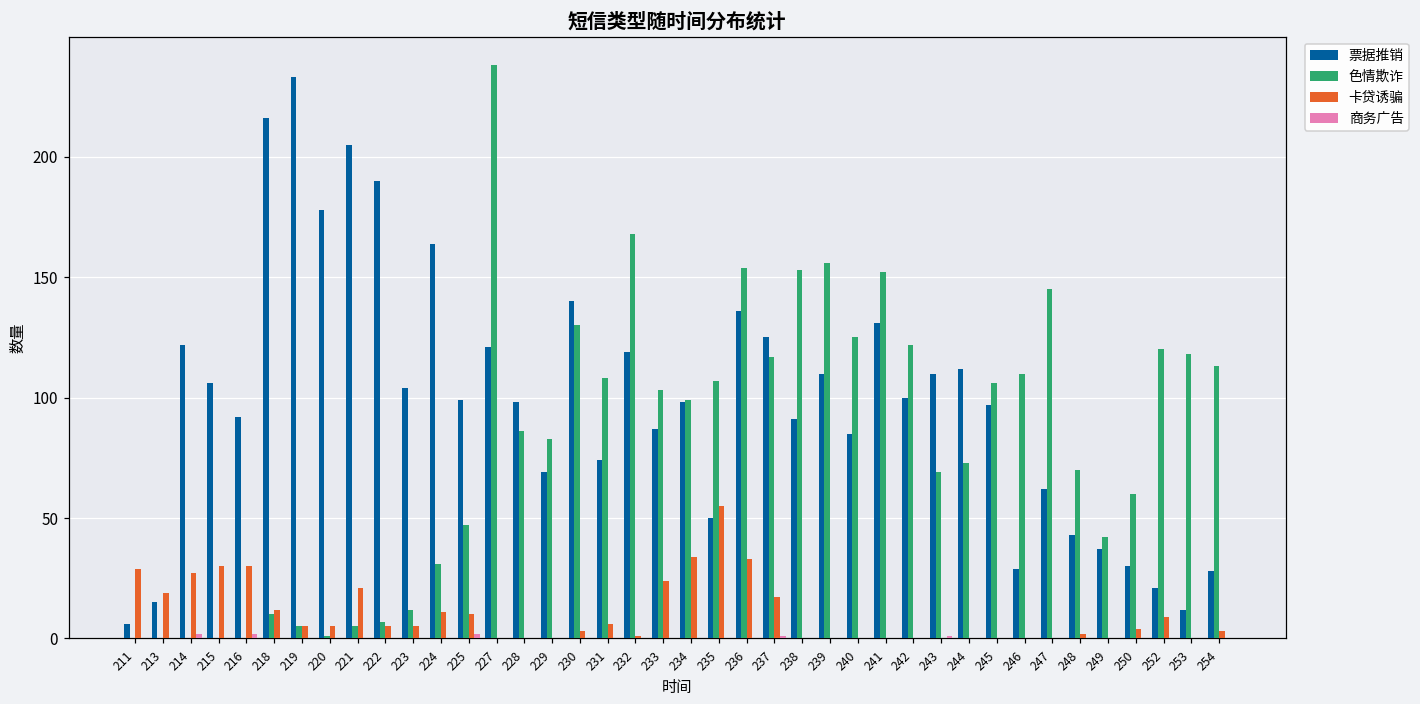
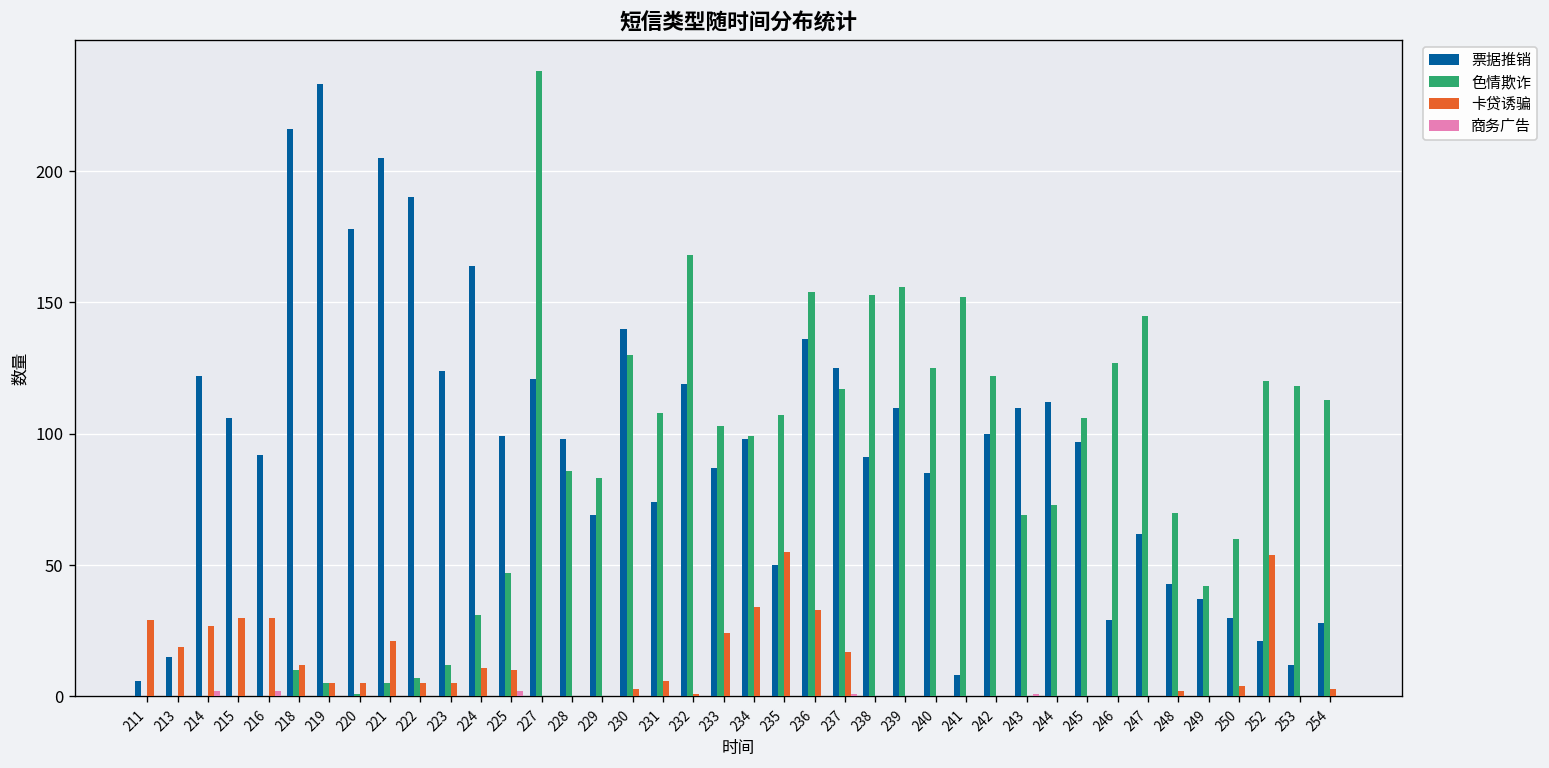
票据推销, 223: 104 -> 124
票据推销, 241: 131 -> 8
色情欺诈, 246: 110 -> 127
卡贷诱骗, 252: 9 -> 54
